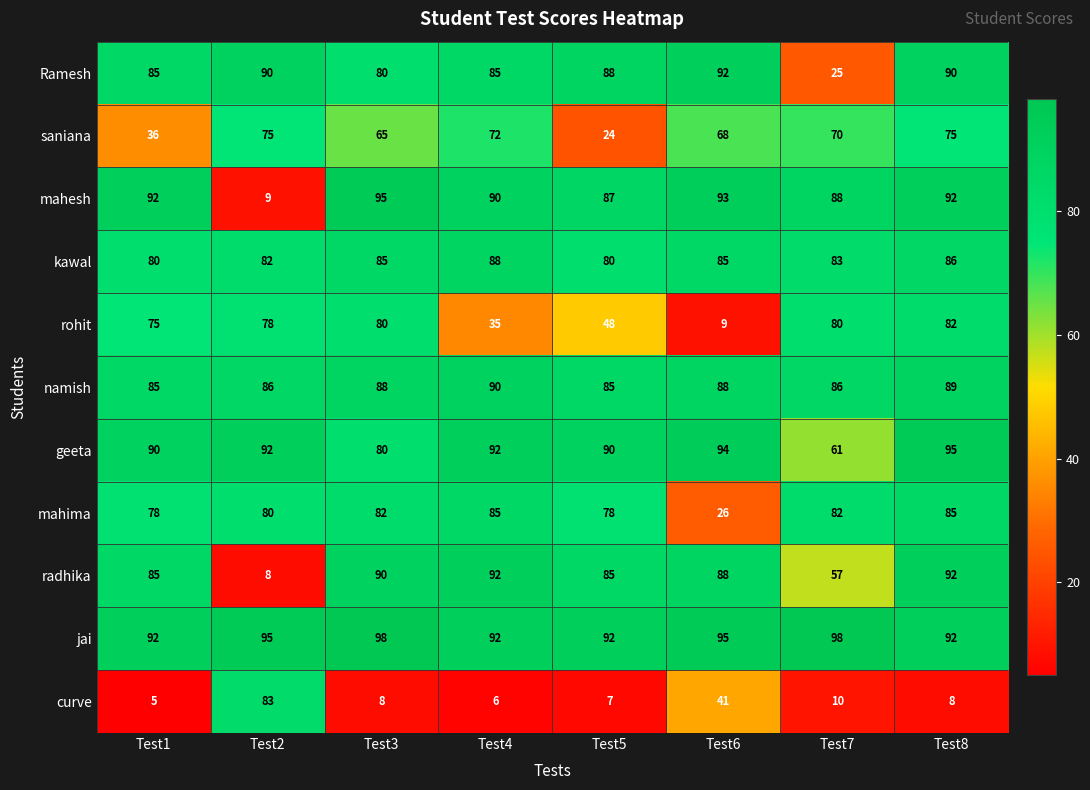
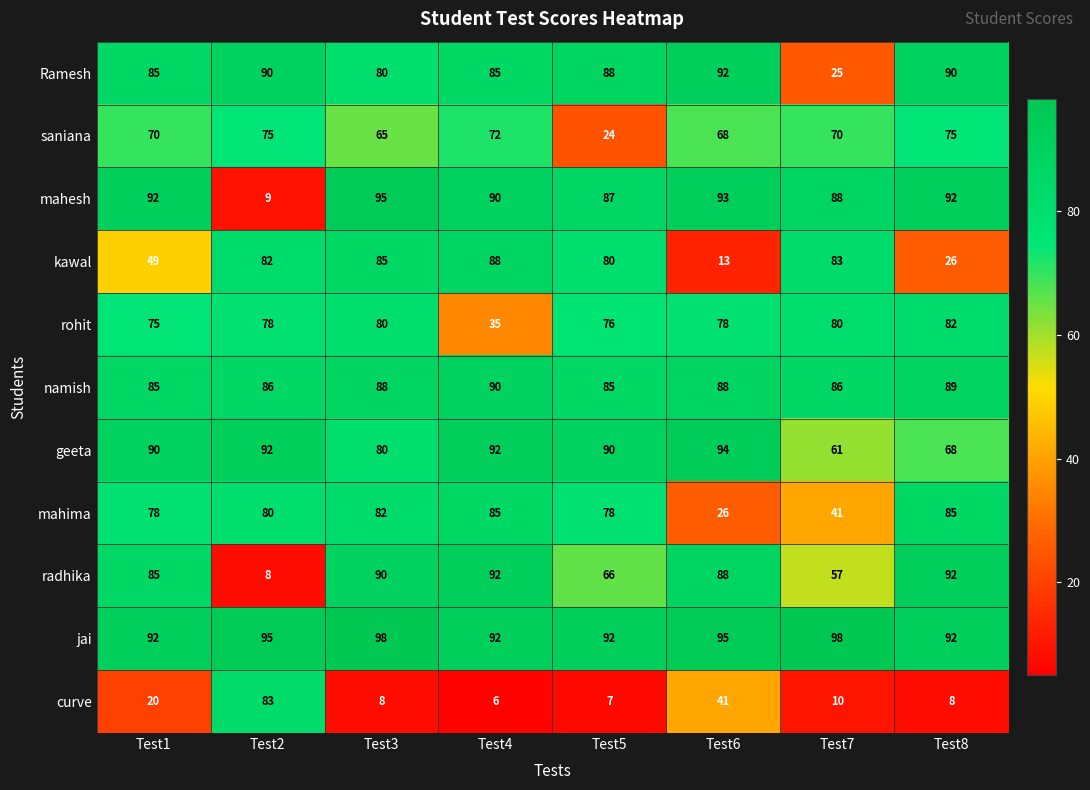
saniana, Test1: 36 -> 70
kawal, Test1: 80 -> 49
kawal, Test6: 85 -> 13
kawal, Test8: 86 -> 26
rohit, Test5: 48 -> 76
rohit, Test6: 9 -> 78
geeta, Test8: 95 -> 68
mahima, Test7: 82 -> 41
radhika, Test5: 85 -> 66
curve, Test1: 5 -> 20
